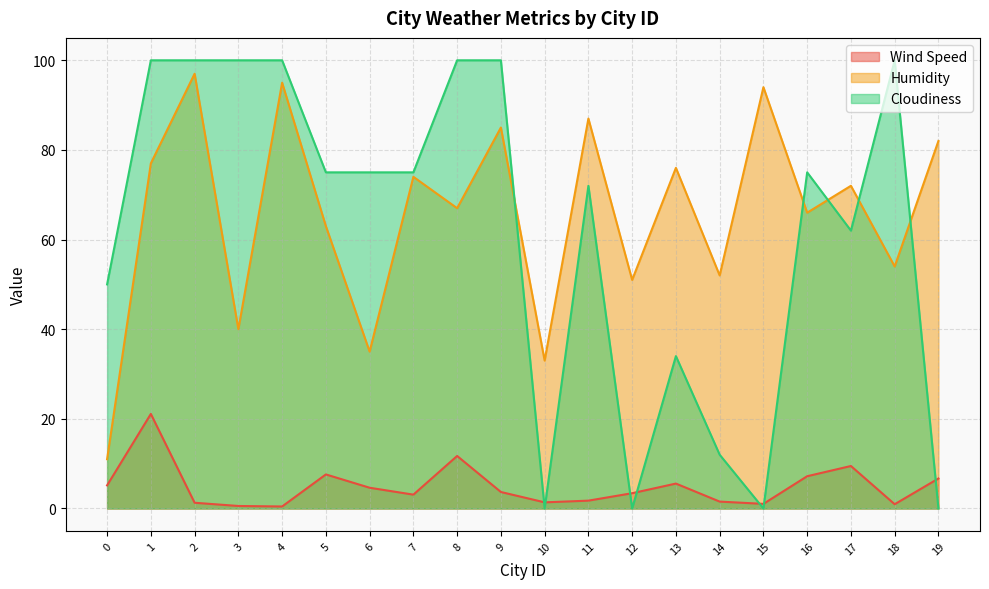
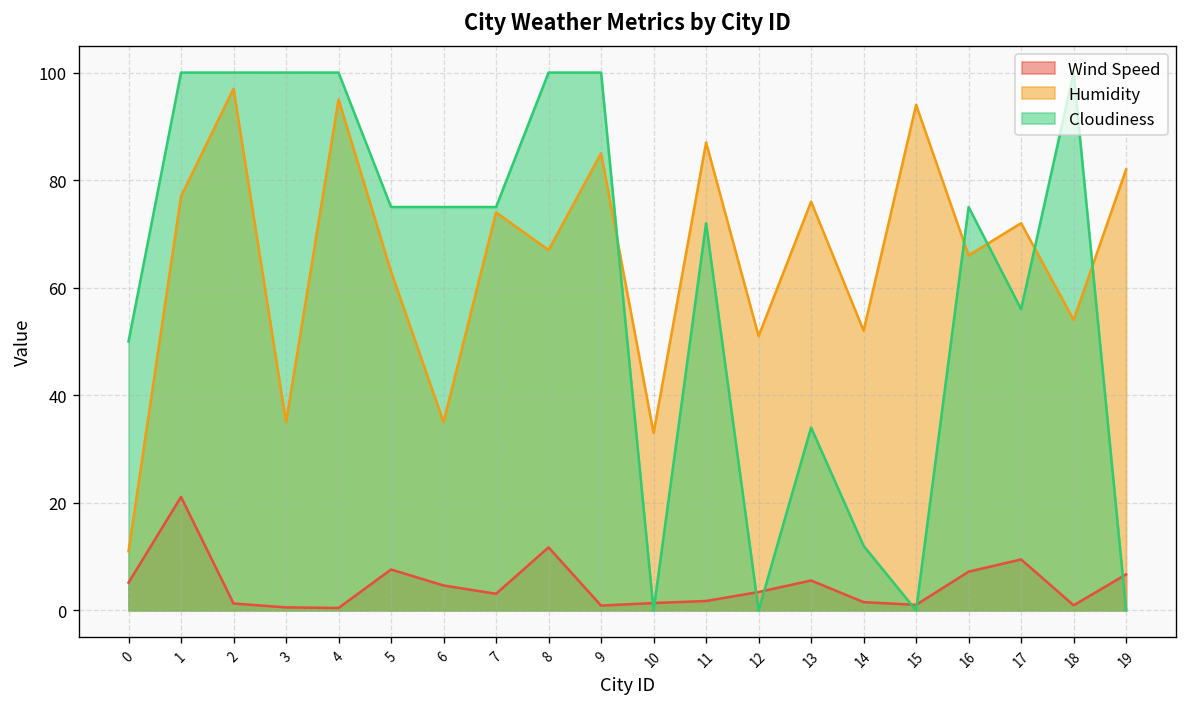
Humidity, 3: 40 -> 35
Wind Speed, 9: 4 -> 1
Cloudiness, 17: 62 -> 56
